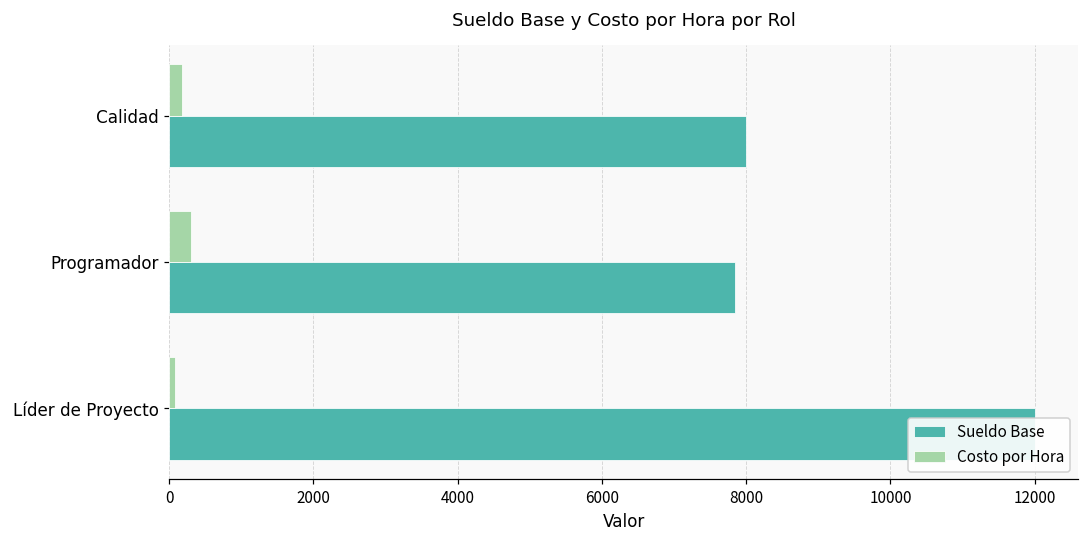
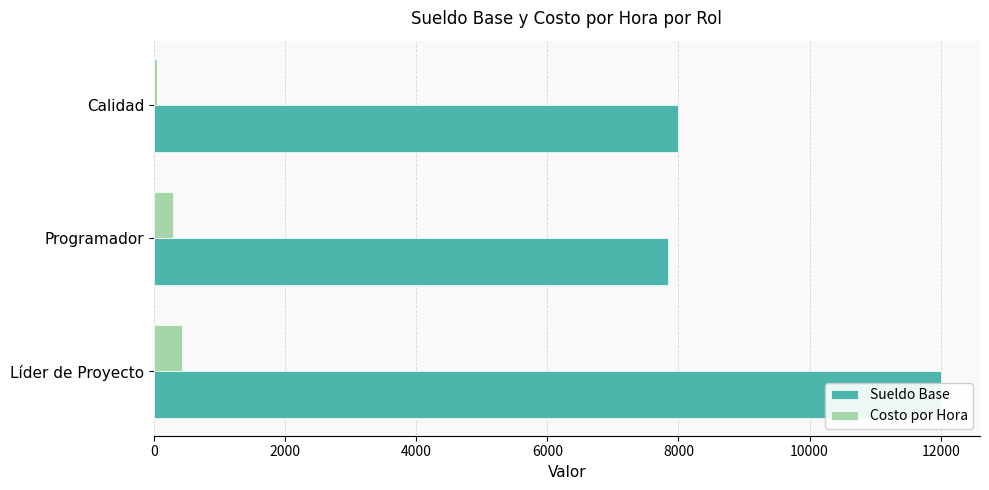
Costo por Hora, Calidad: 200 -> 100
Costo por Hora, Líder de Proyecto: 100 -> 400
